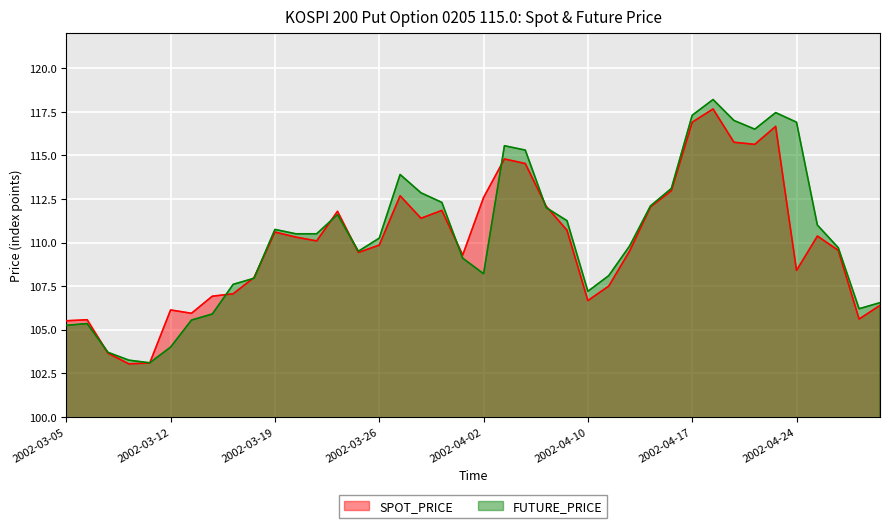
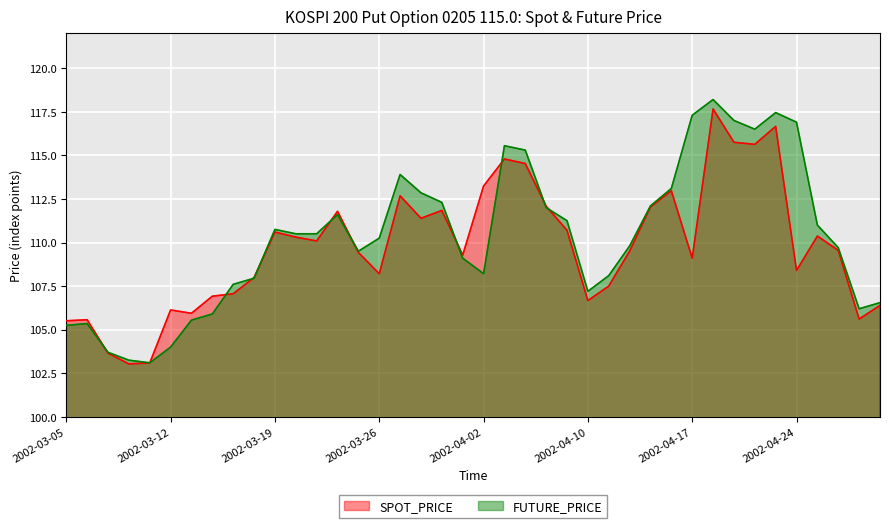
SPOT_PRICE, 2002-03-26: 109.9 -> 108.2
SPOT_PRICE, 2002-04-02: 112.6 -> 113.2
SPOT_PRICE, 2002-04-17: 116.9 -> 109.1
